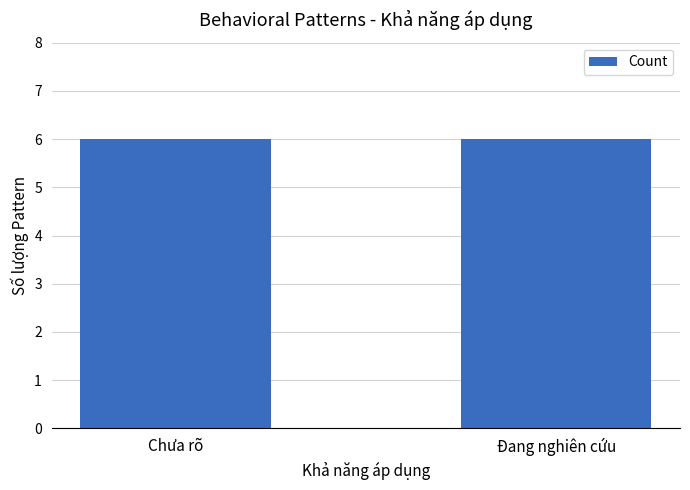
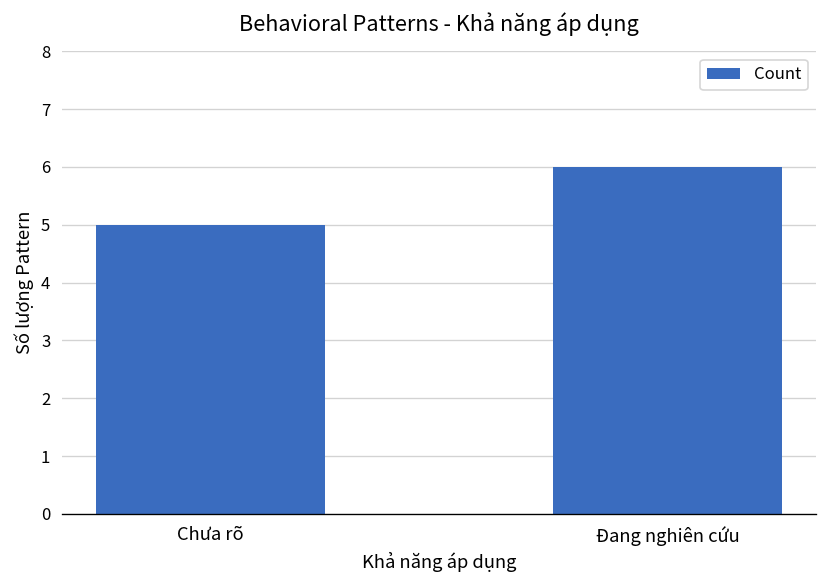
Chưa rõ: 6 -> 5
